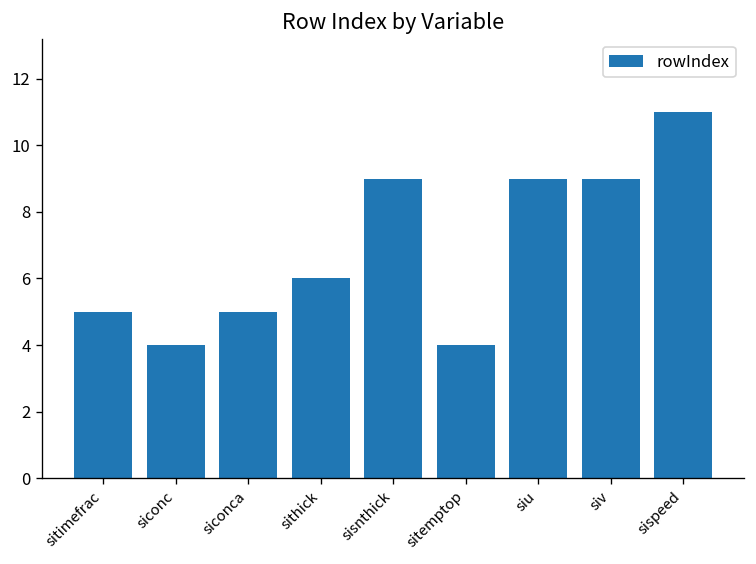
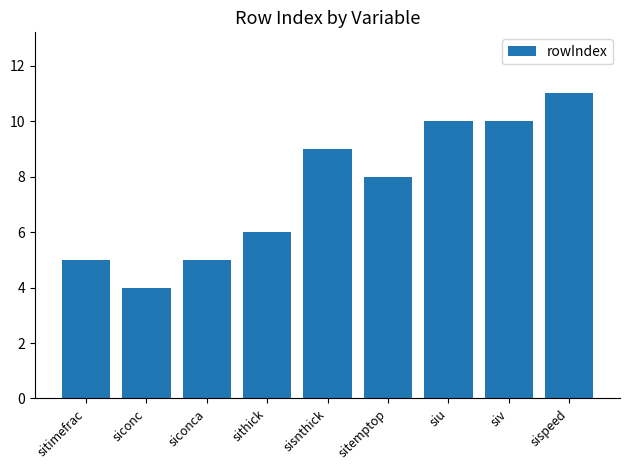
sitemptop: 4 -> 8
siu: 9 -> 10
siv: 9 -> 10
